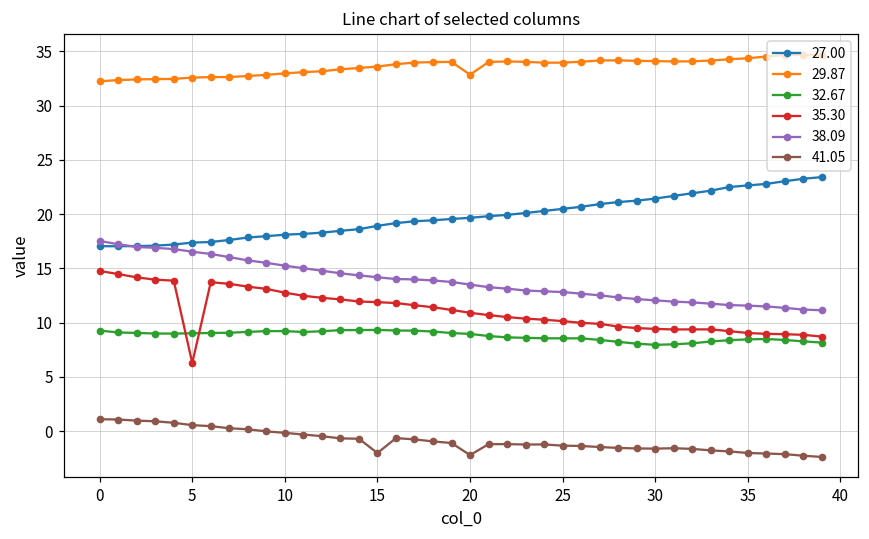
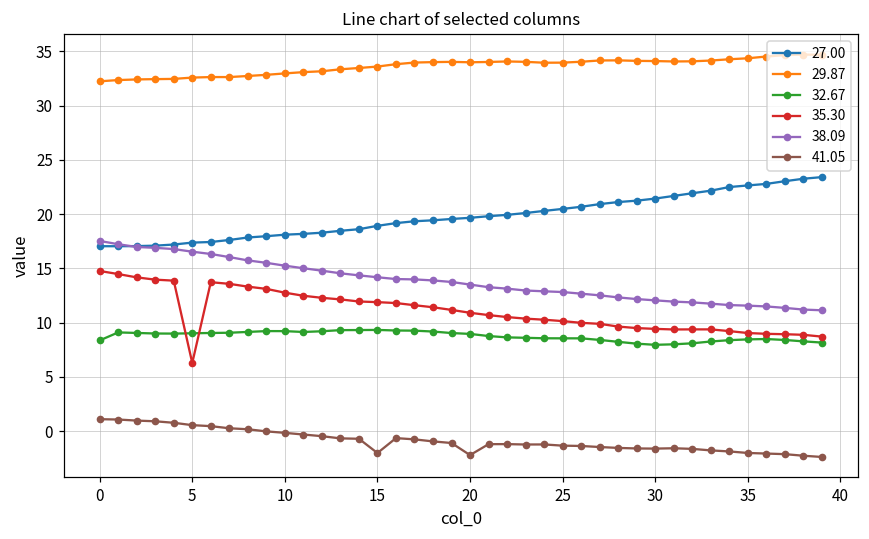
32.67, 0: 9 -> 8
29.87, 20: 33 -> 34
